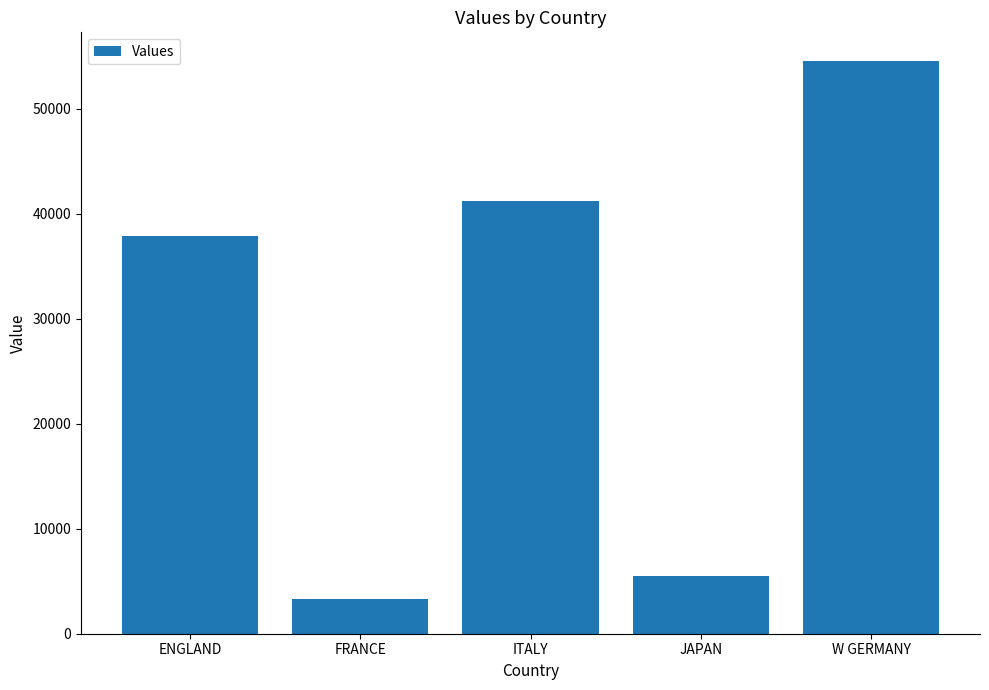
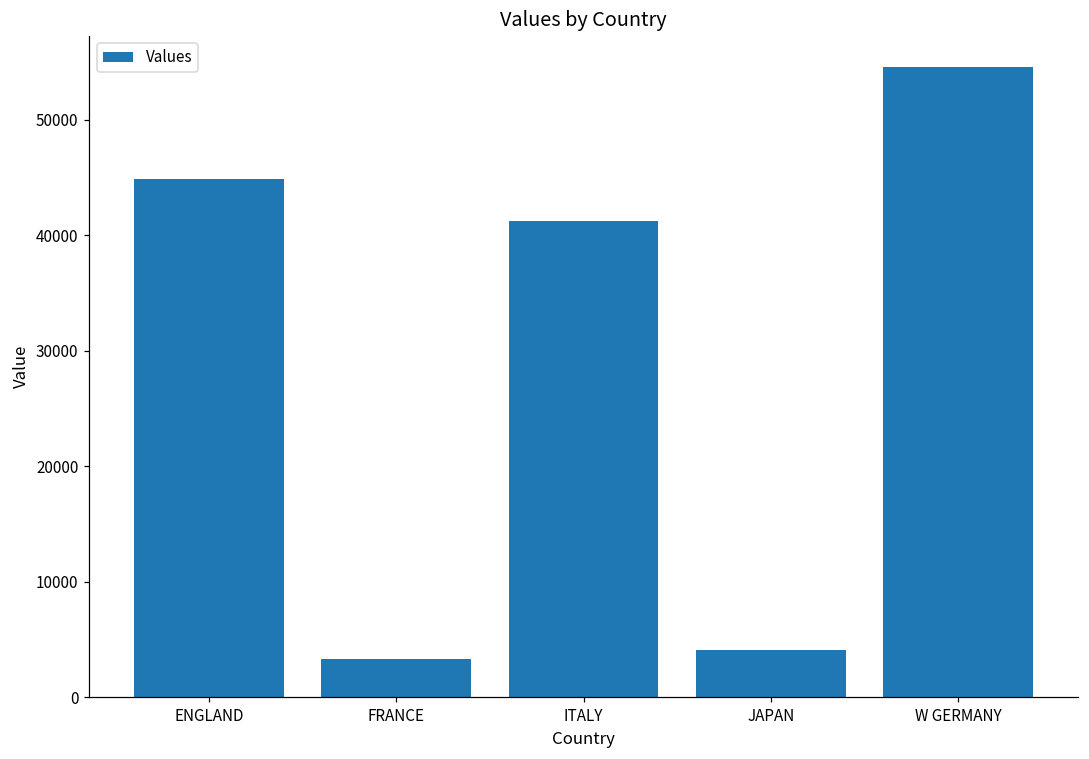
ENGLAND: 37900 -> 44800
JAPAN: 5500 -> 4100
